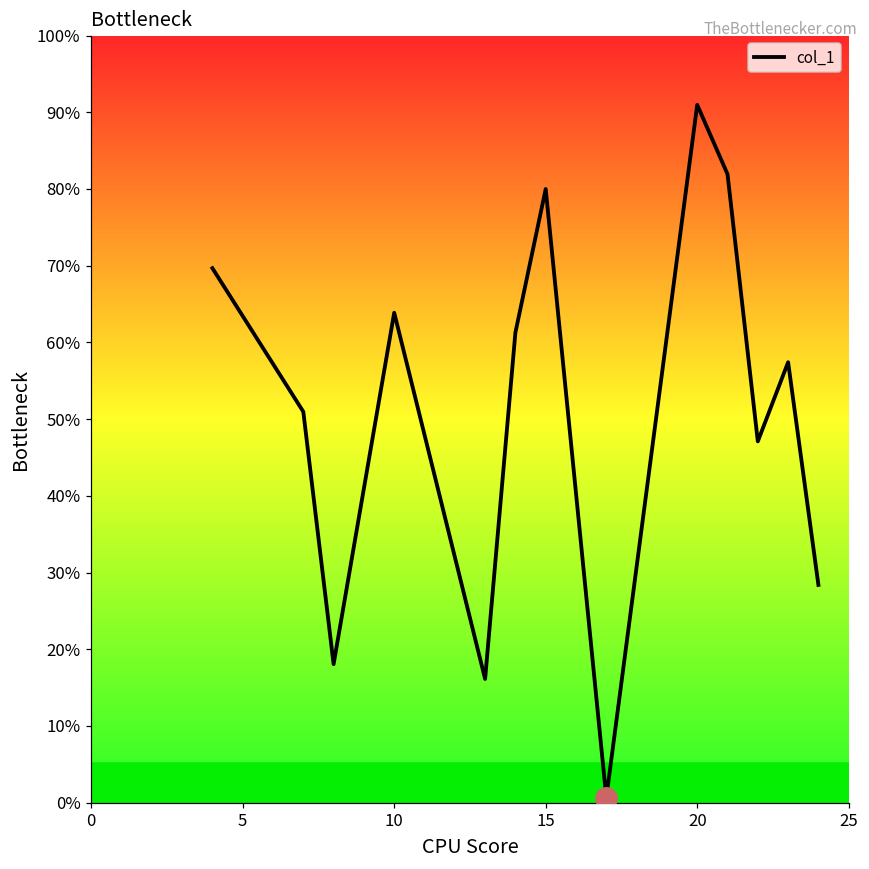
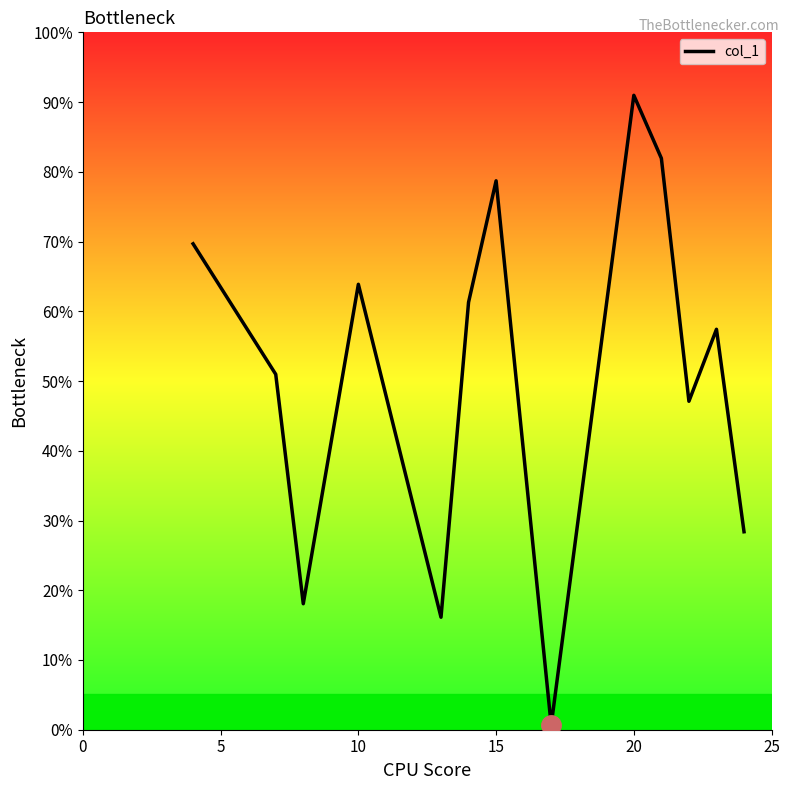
col_1, 15: 80% -> 79%
